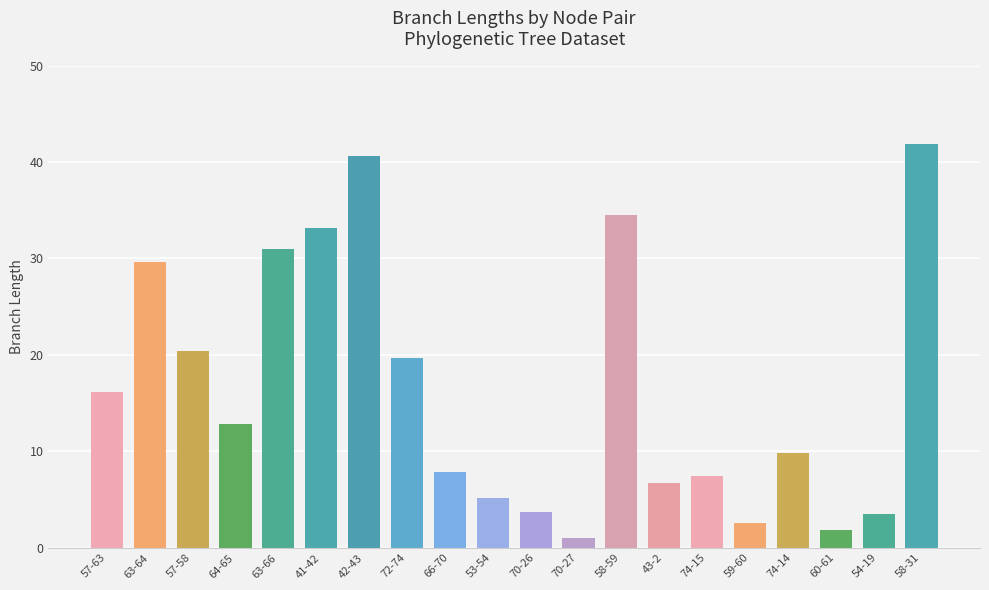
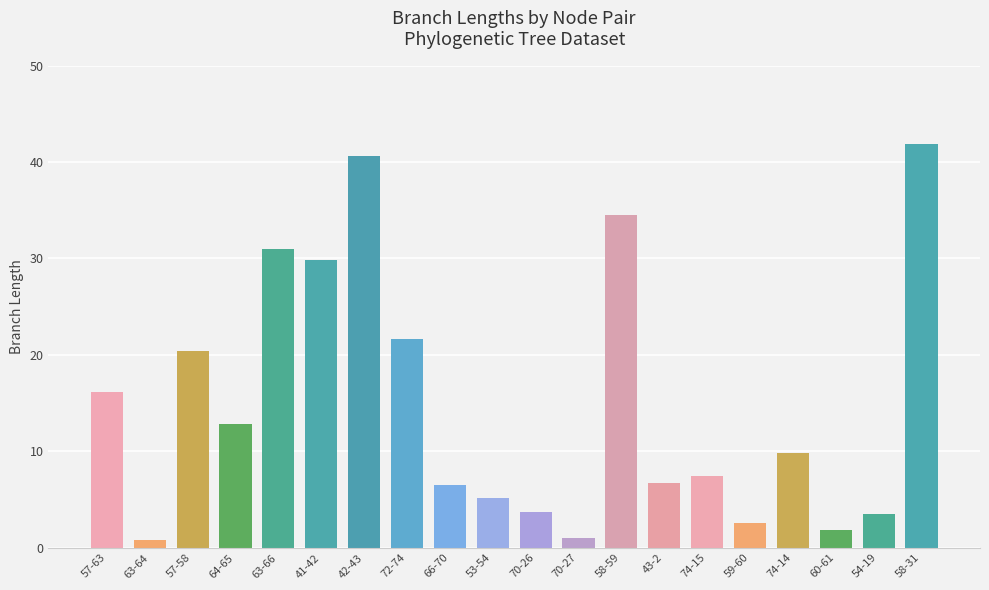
63-64: 30 -> 1
41-42: 33 -> 30
72-74: 20 -> 22
66-70: 8 -> 6
